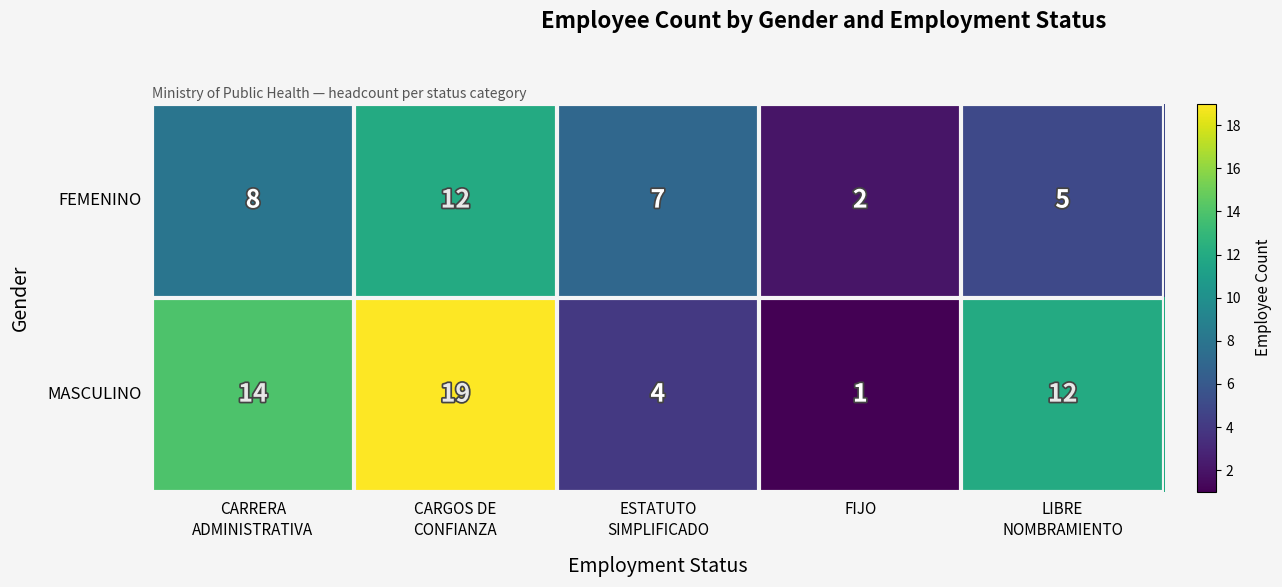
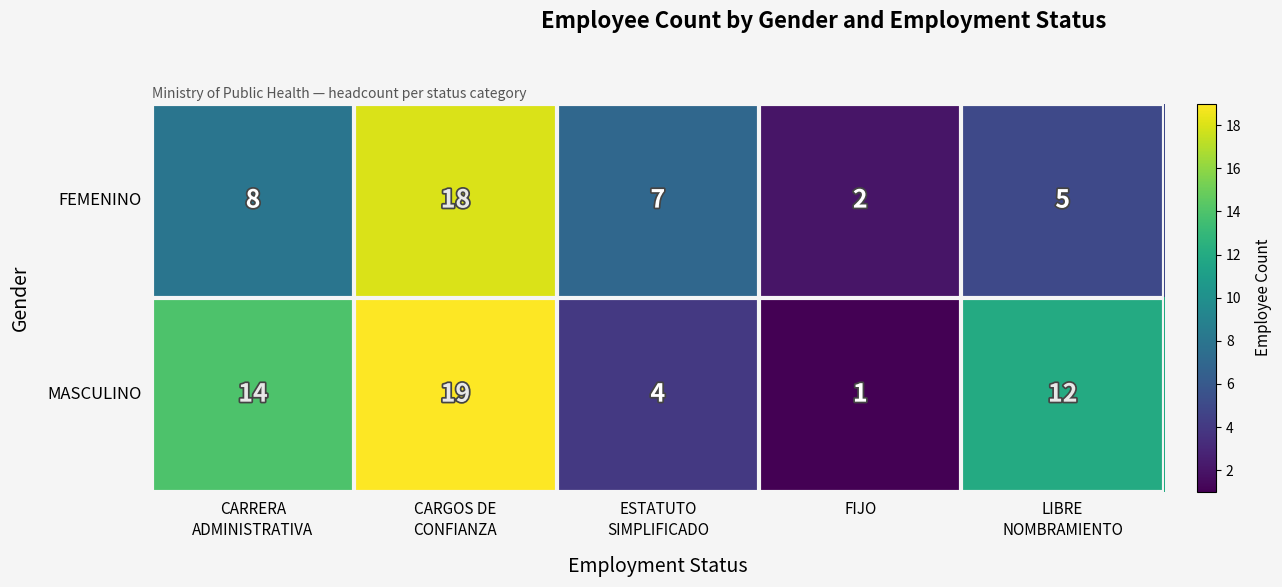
FEMENINO, CARGOS DE CONFIANZA: 12 -> 18
